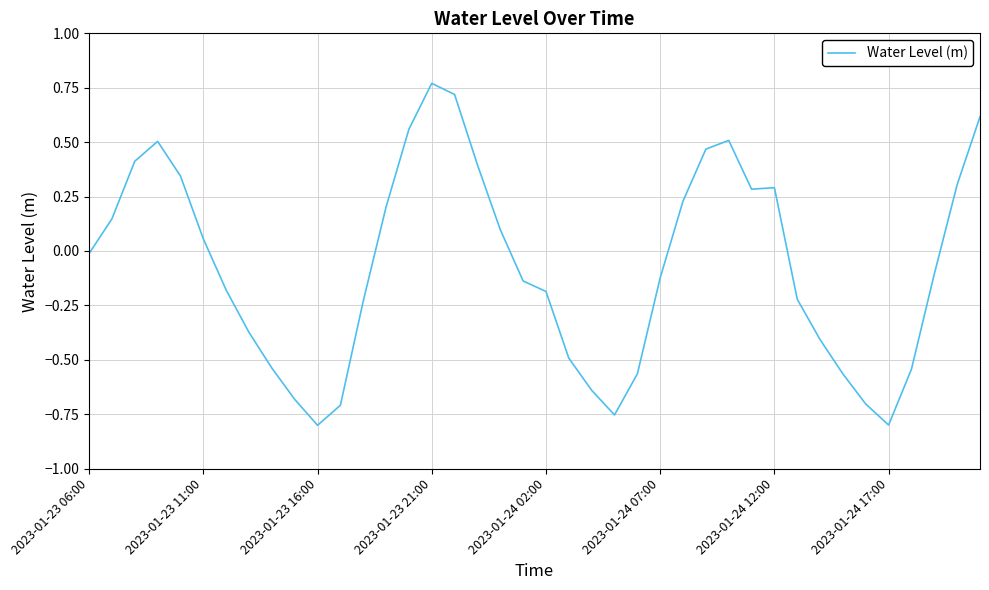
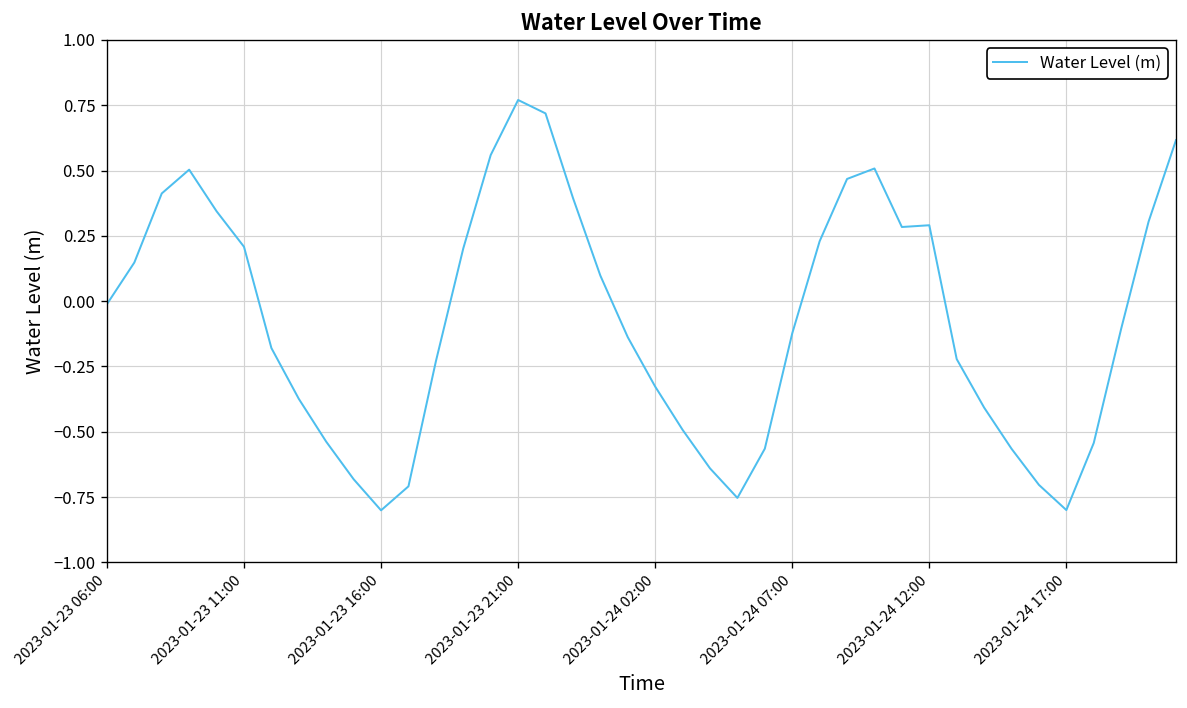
2023-01-23 11:00: 0.06 -> 0.21
2023-01-24 02:00: -0.19 -> -0.33
